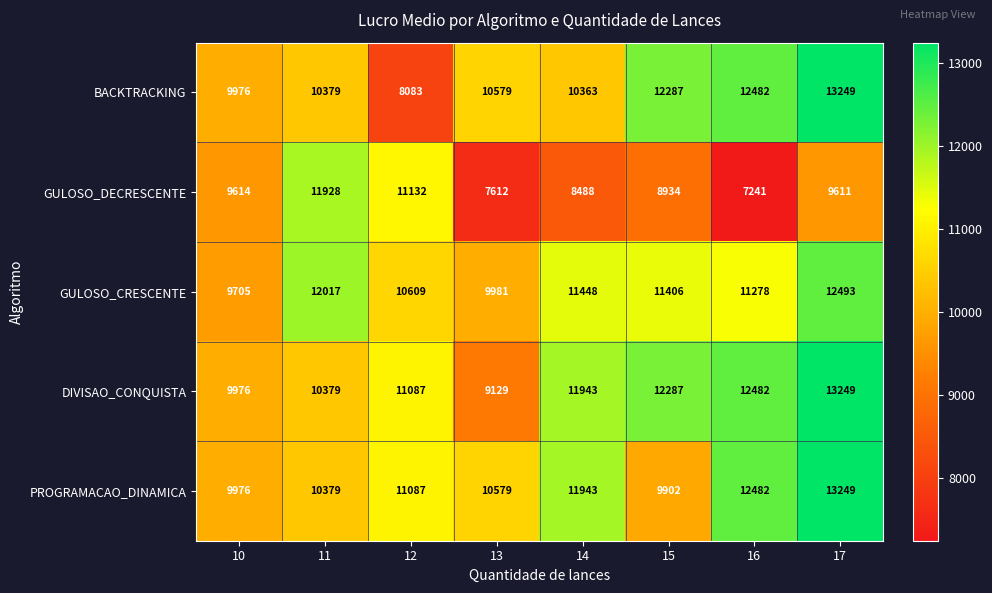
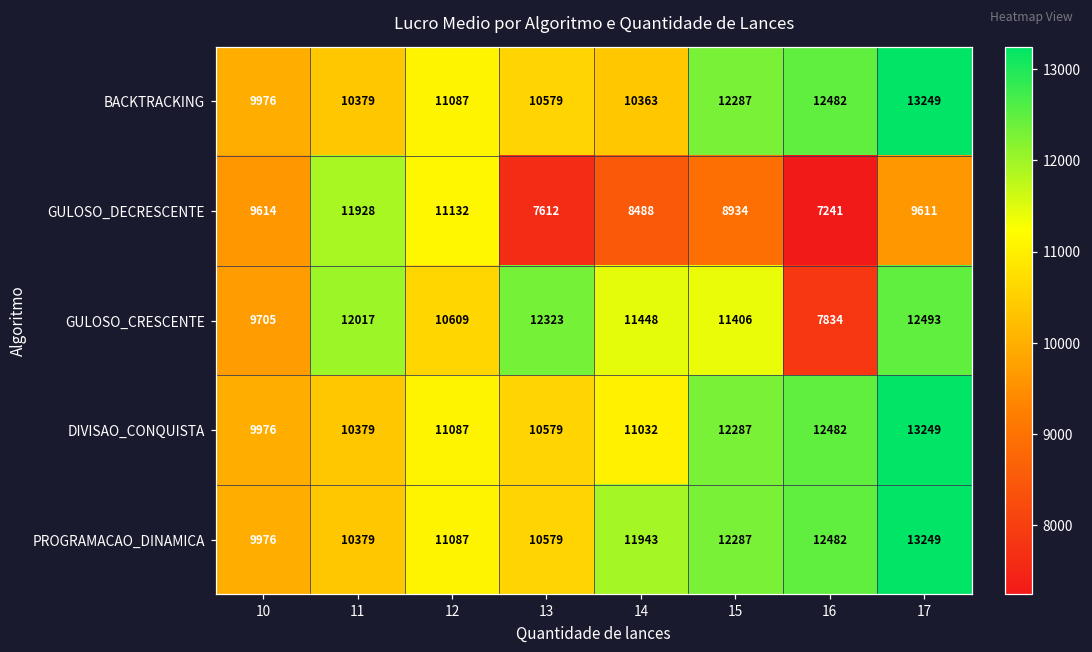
BACKTRACKING, 12: 8083 -> 11087
GULOSO_CRESCENTE, 13: 9981 -> 12323
GULOSO_CRESCENTE, 16: 11278 -> 7834
DIVISAO_CONQUISTA, 13: 9129 -> 10579
DIVISAO_CONQUISTA, 14: 11943 -> 11032
PROGRAMACAO_DINAMICA, 15: 9902 -> 12287
